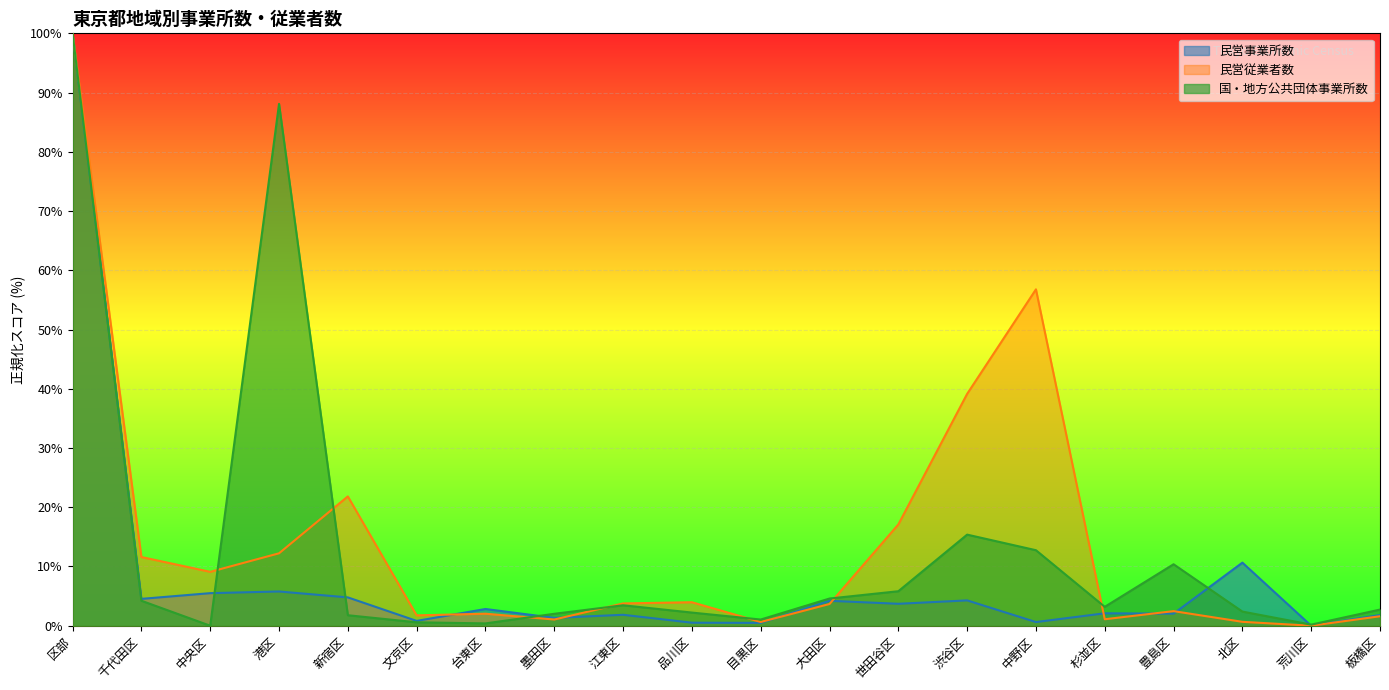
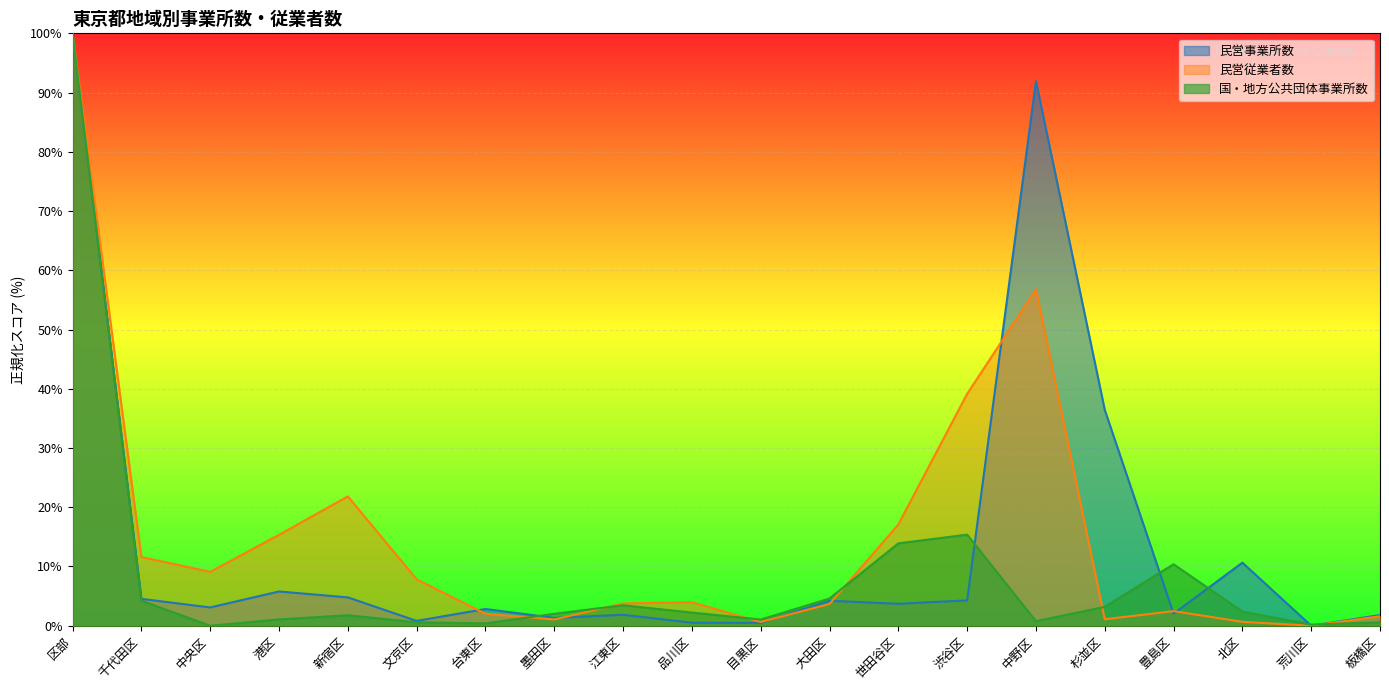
民営事業所数, 中央区: 5% -> 3%
民営従業者数, 港区: 12% -> 15%
国・地方公共団体事業所数, 港区: 88% -> 1%
民営従業者数, 文京区: 2% -> 8%
国・地方公共団体事業所数, 世田谷区: 6% -> 14%
民営事業所数, 中野区: 1% -> 92%
国・地方公共団体事業所数, 中野区: 13% -> 1%
民営事業所数, 杉並区: 2% -> 36%
国・地方公共団体事業所数, 板橋区: 3% -> 1%
